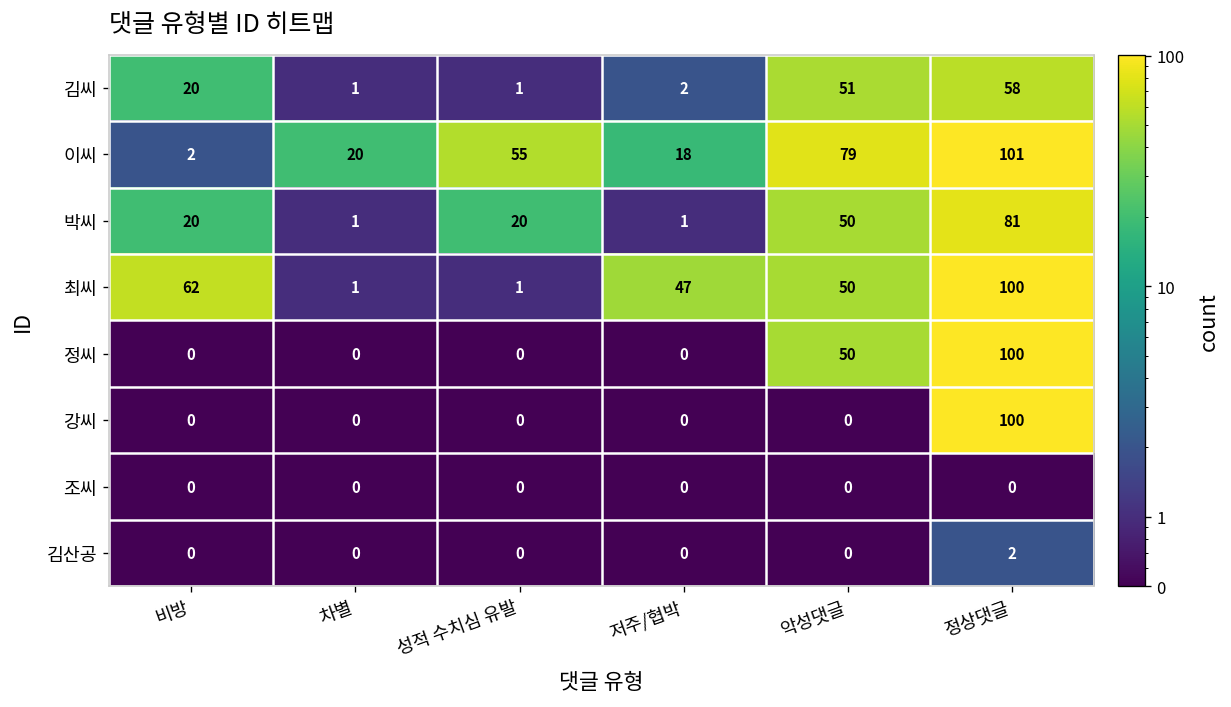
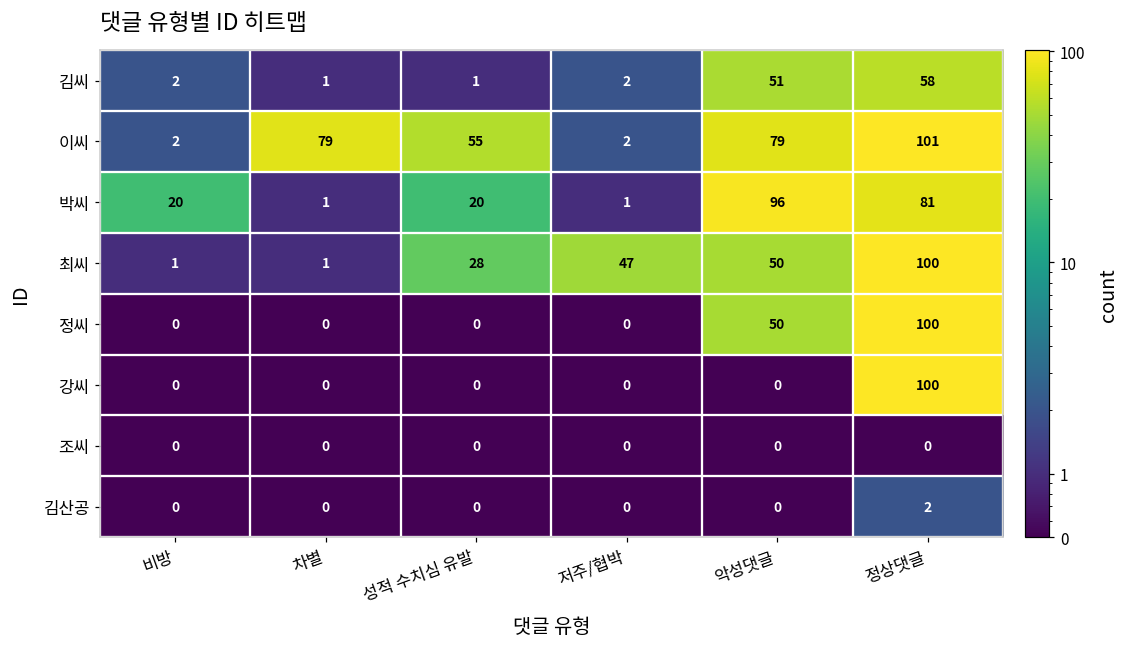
김씨, 비방: 20 -> 2
이씨, 차별: 20 -> 79
이씨, 저주/협박: 18 -> 2
박씨, 악성댓글: 50 -> 96
최씨, 비방: 62 -> 1
최씨, 성적 수치심 유발: 1 -> 28
